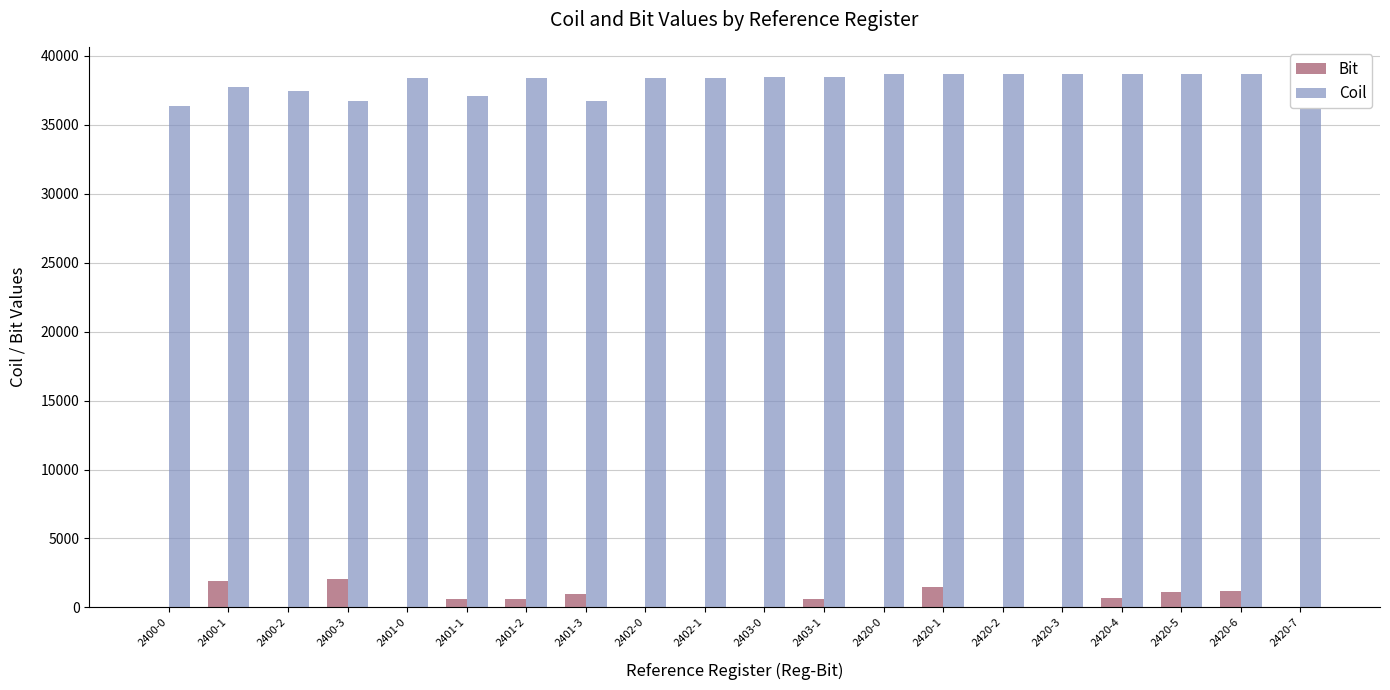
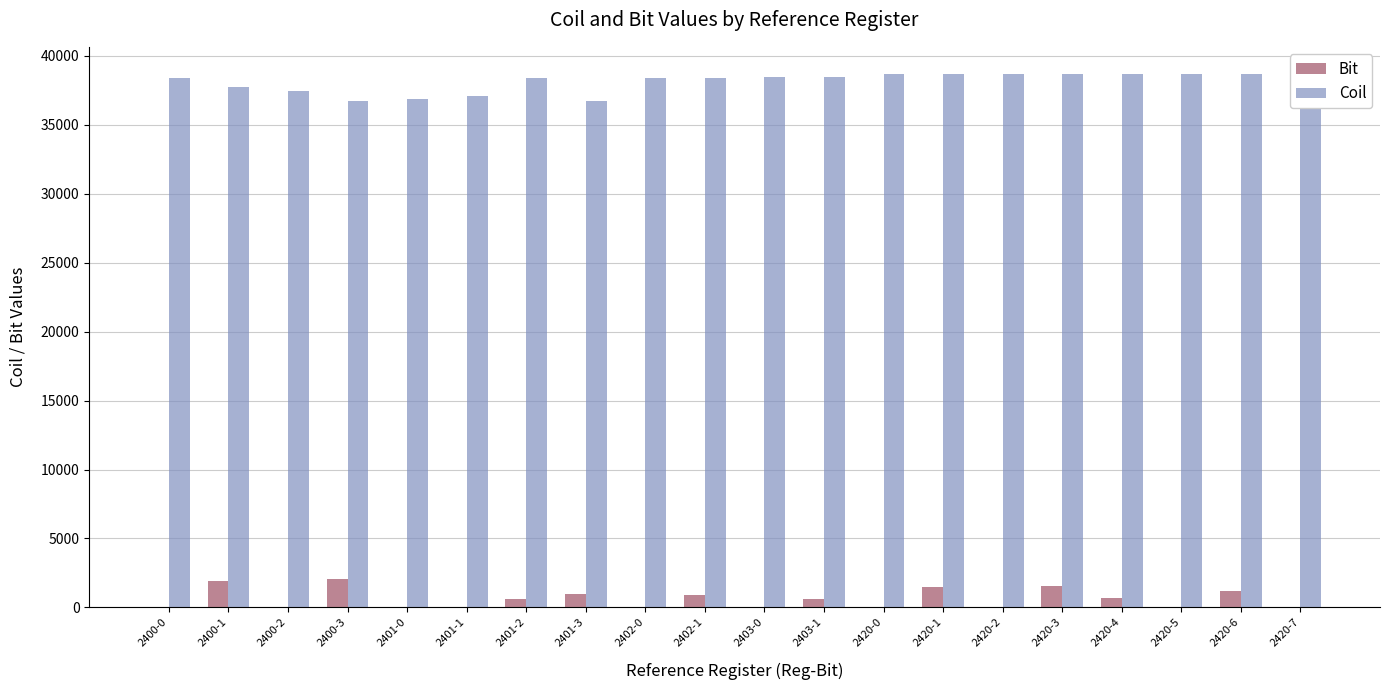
Coil, 2400-0: 36400 -> 38400
Coil, 2401-0: 38400 -> 36900
Bit, 2401-1: 600 -> 0
Bit, 2402-1: 0 -> 900
Bit, 2420-3: 0 -> 1500
Bit, 2420-5: 1100 -> 0
